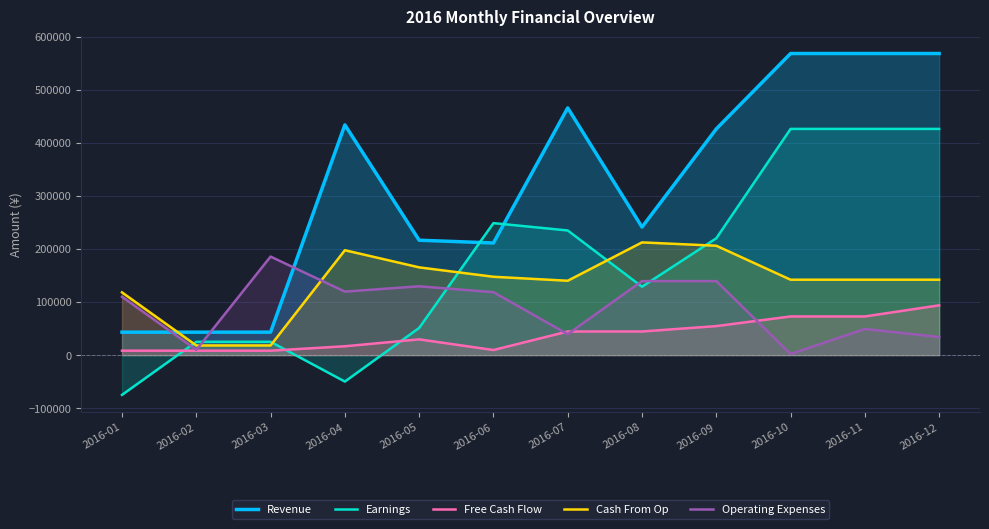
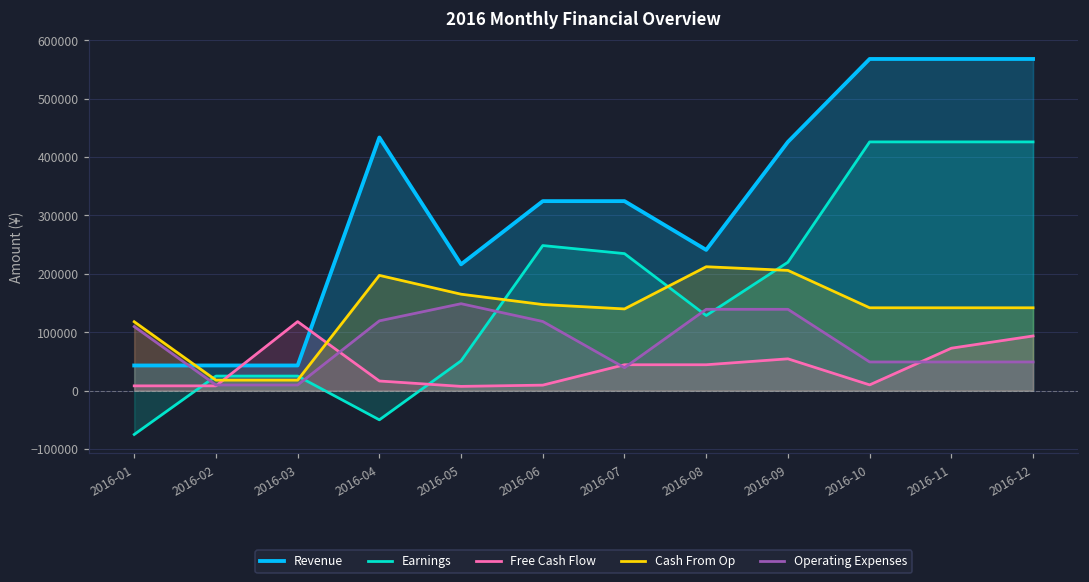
Free Cash Flow, 2016-03: 10000 -> 120000
Operating Expenses, 2016-03: 190000 -> 10000
Free Cash Flow, 2016-05: 30000 -> 10000
Operating Expenses, 2016-05: 130000 -> 150000
Revenue, 2016-06: 210000 -> 320000
Revenue, 2016-07: 470000 -> 320000
Free Cash Flow, 2016-10: 70000 -> 10000
Operating Expenses, 2016-10: 0 -> 50000
Operating Expenses, 2016-12: 30000 -> 50000
